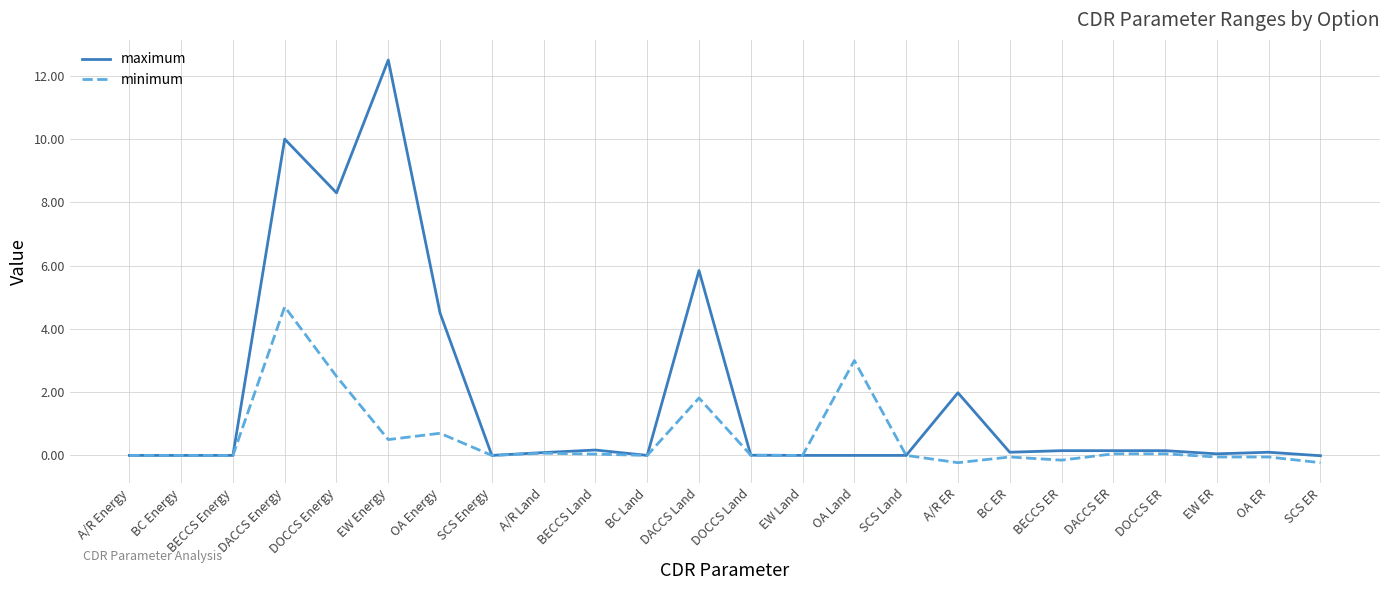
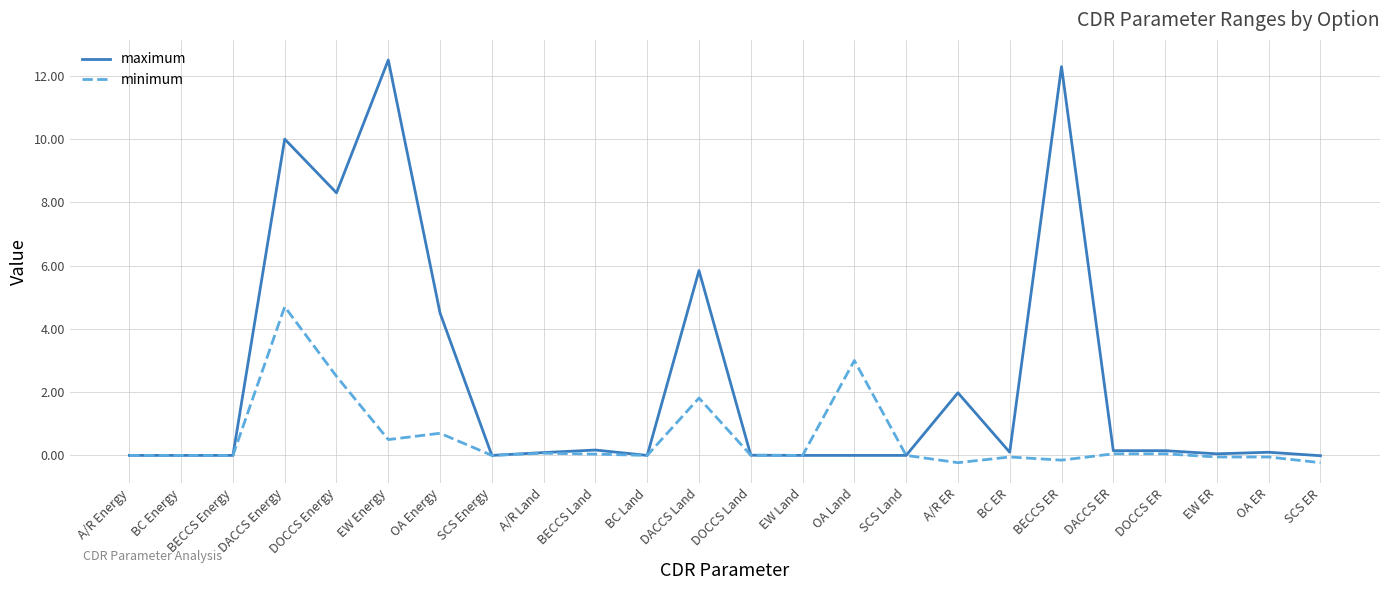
maximum, BECCS ER: 0.2 -> 12.3
